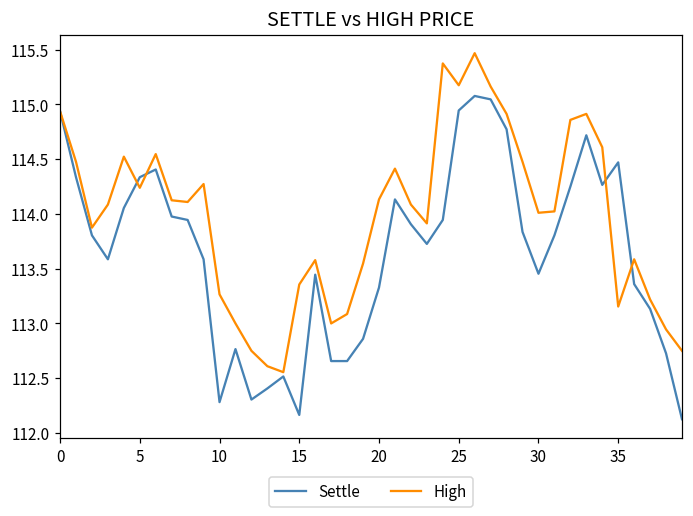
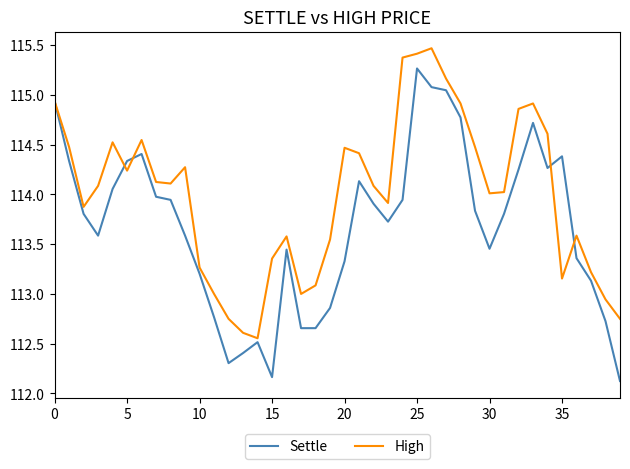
Settle, 10: 112.3 -> 113.2
High, 20: 114.1 -> 114.5
Settle, 25: 114.9 -> 115.3
High, 25: 115.2 -> 115.4
Settle, 35: 114.5 -> 114.4
